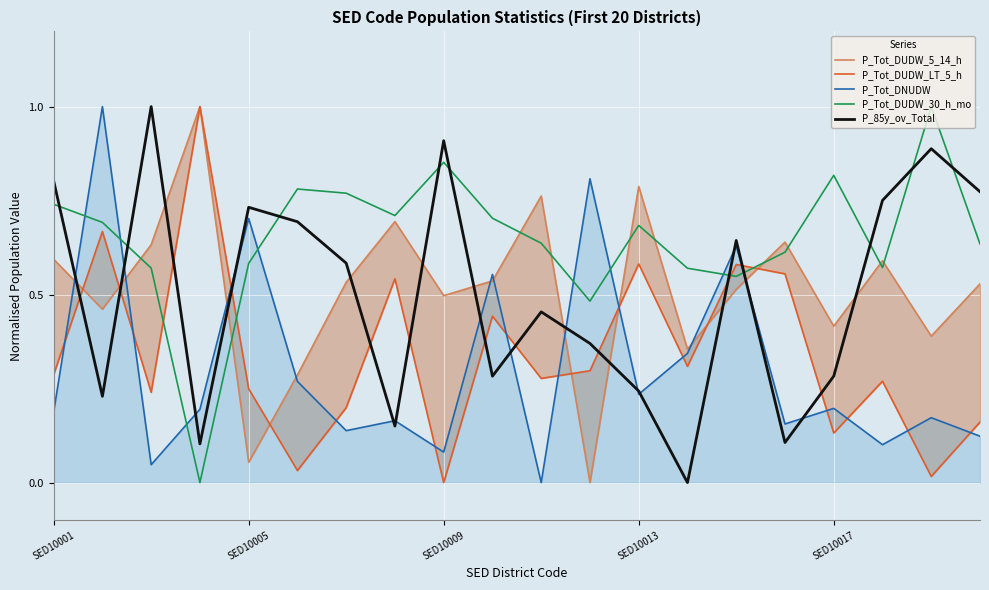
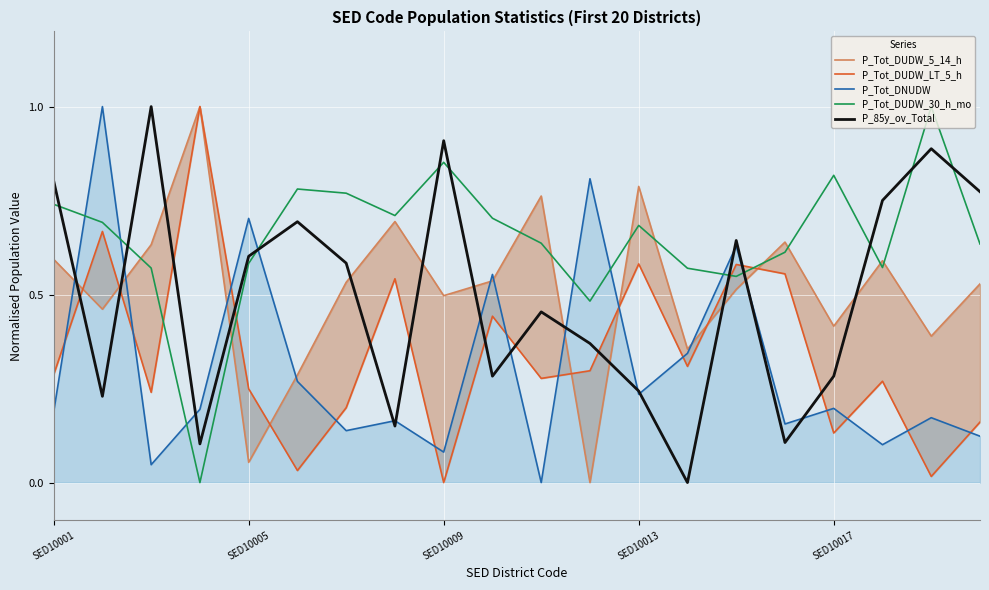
P_85y_ov_Total, SED10005: 0.73 -> 0.60
